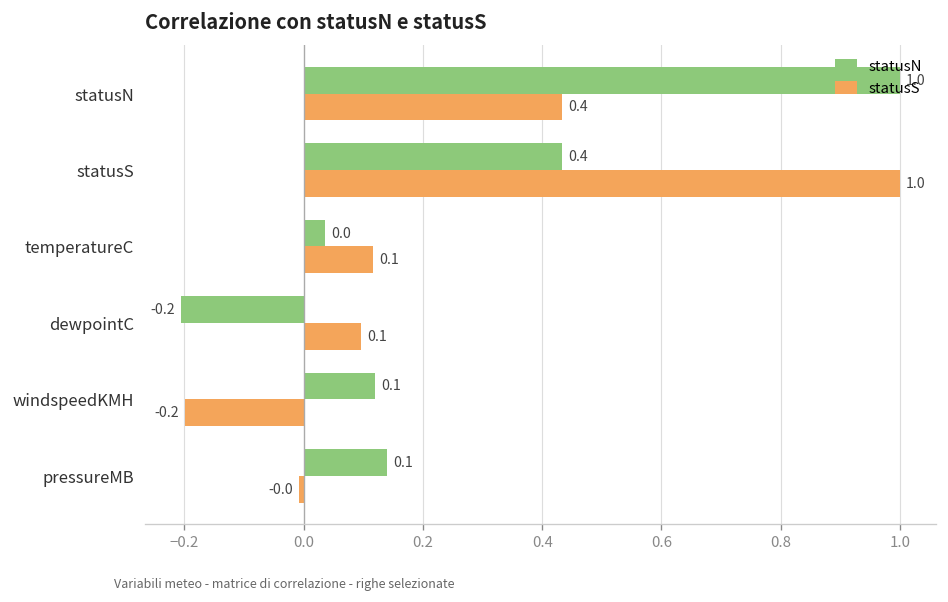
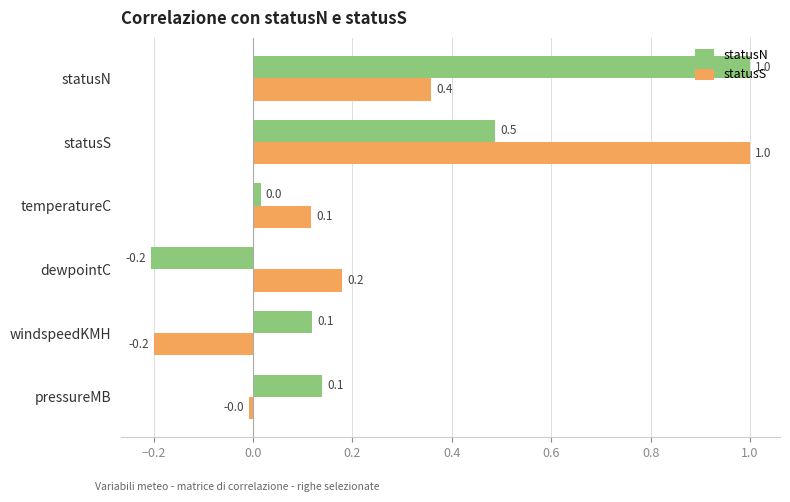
statusS, statusN: 0.43 -> 0.36
statusN, statusS: 0.4 -> 0.5
statusN, temperatureC: 0.04 -> 0.02
statusS, dewpointC: 0.1 -> 0.2
